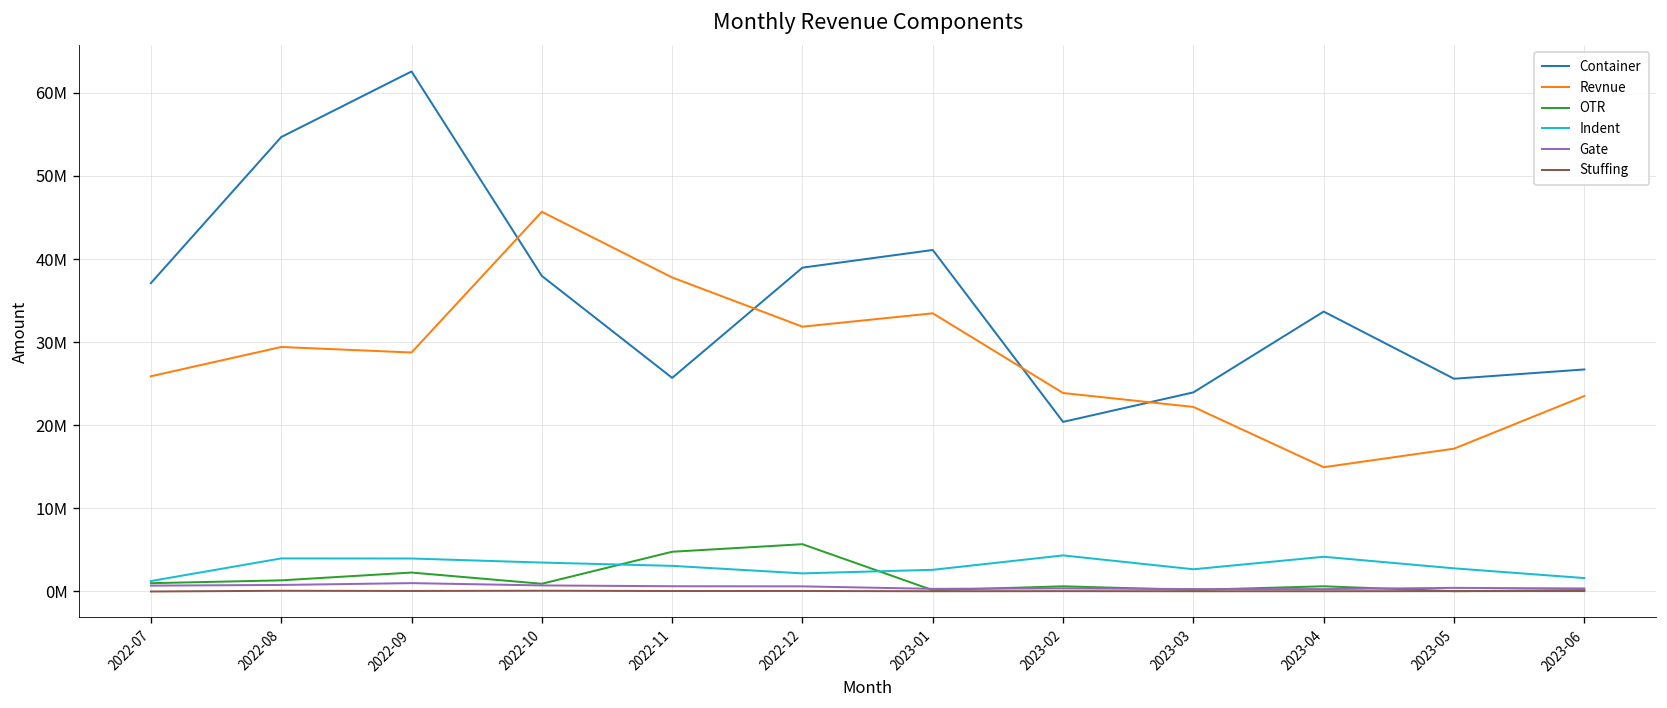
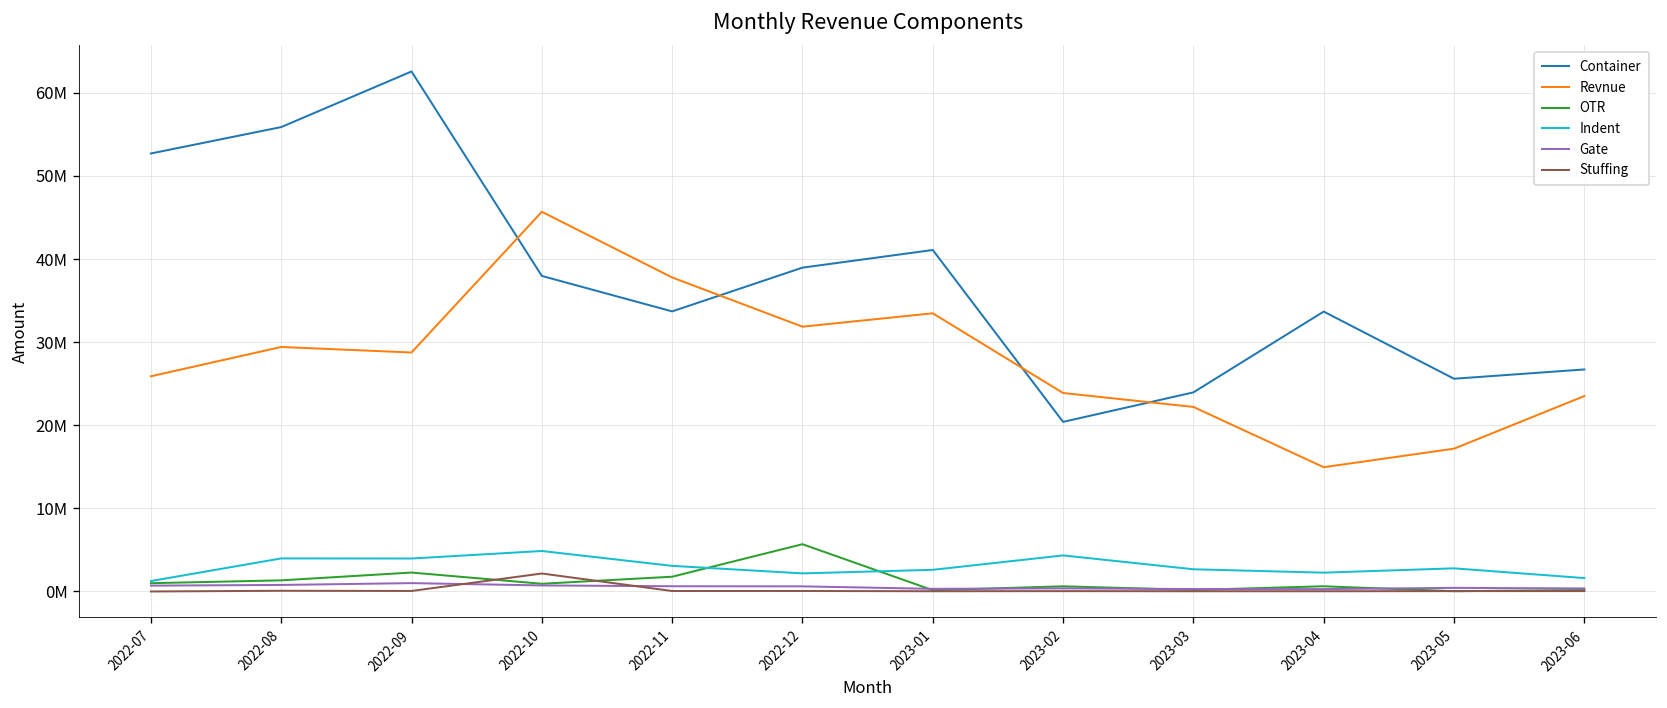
Container, 2022-07: 37000000 -> 53000000
Container, 2022-08: 55000000 -> 56000000
Indent, 2022-10: 3000000 -> 5000000
Stuffing, 2022-10: 0 -> 2000000
Container, 2022-11: 26000000 -> 34000000
OTR, 2022-11: 5000000 -> 2000000
Indent, 2023-04: 4000000 -> 2000000
